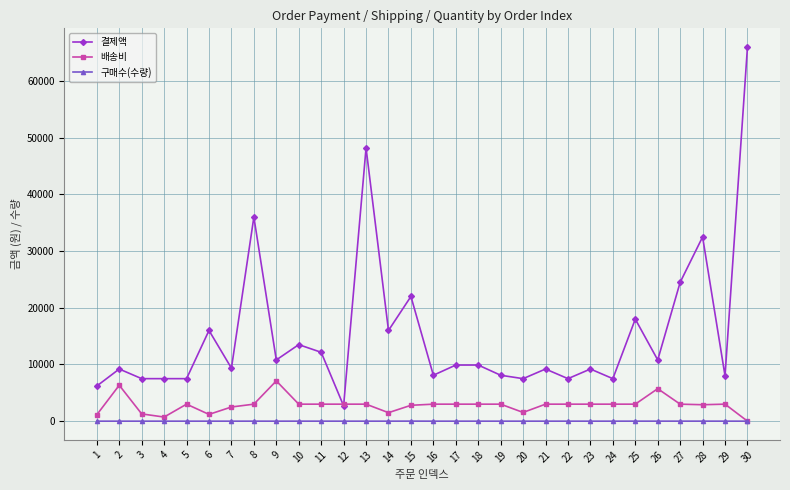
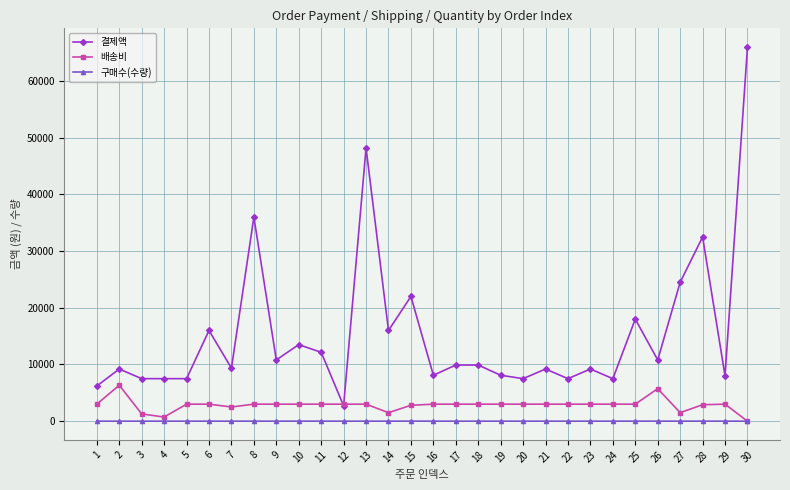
배송비, 1: 1000 -> 3000
배송비, 6: 1000 -> 3000
배송비, 9: 7000 -> 3000
배송비, 20: 2000 -> 3000
배송비, 27: 3000 -> 2000
